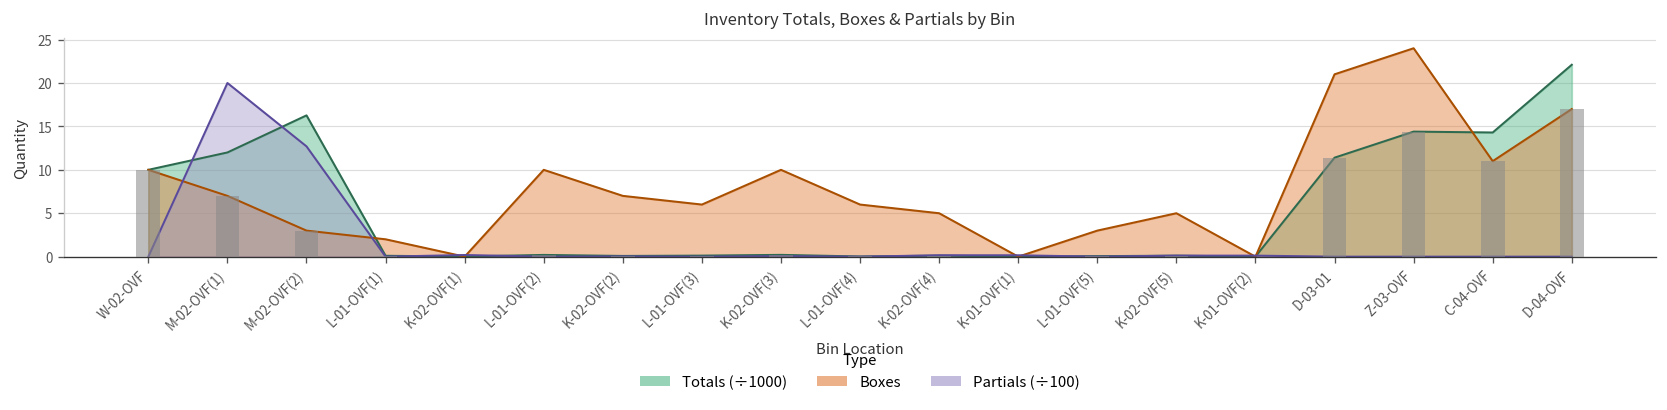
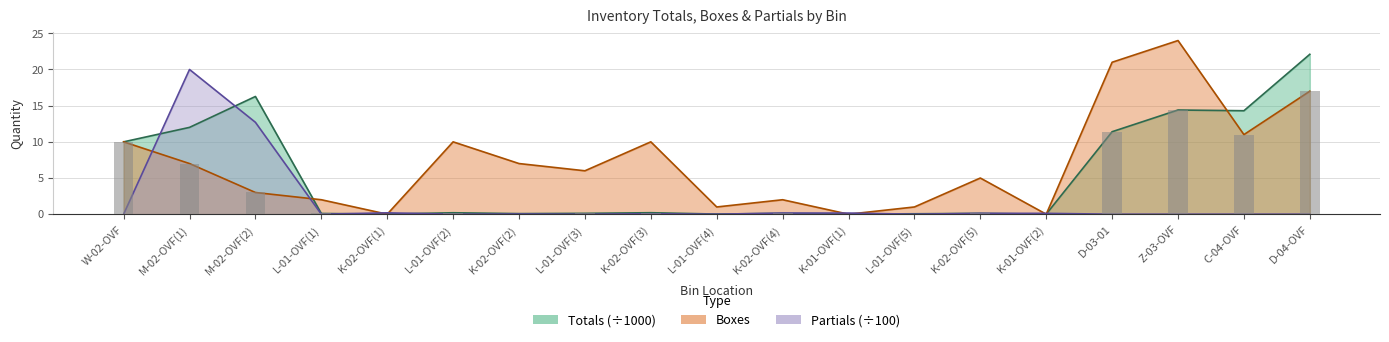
Boxes, L-01-OVF(4): 6 -> 1
Boxes, K-02-OVF(4): 5 -> 2
Boxes, L-01-OVF(5): 3 -> 1
